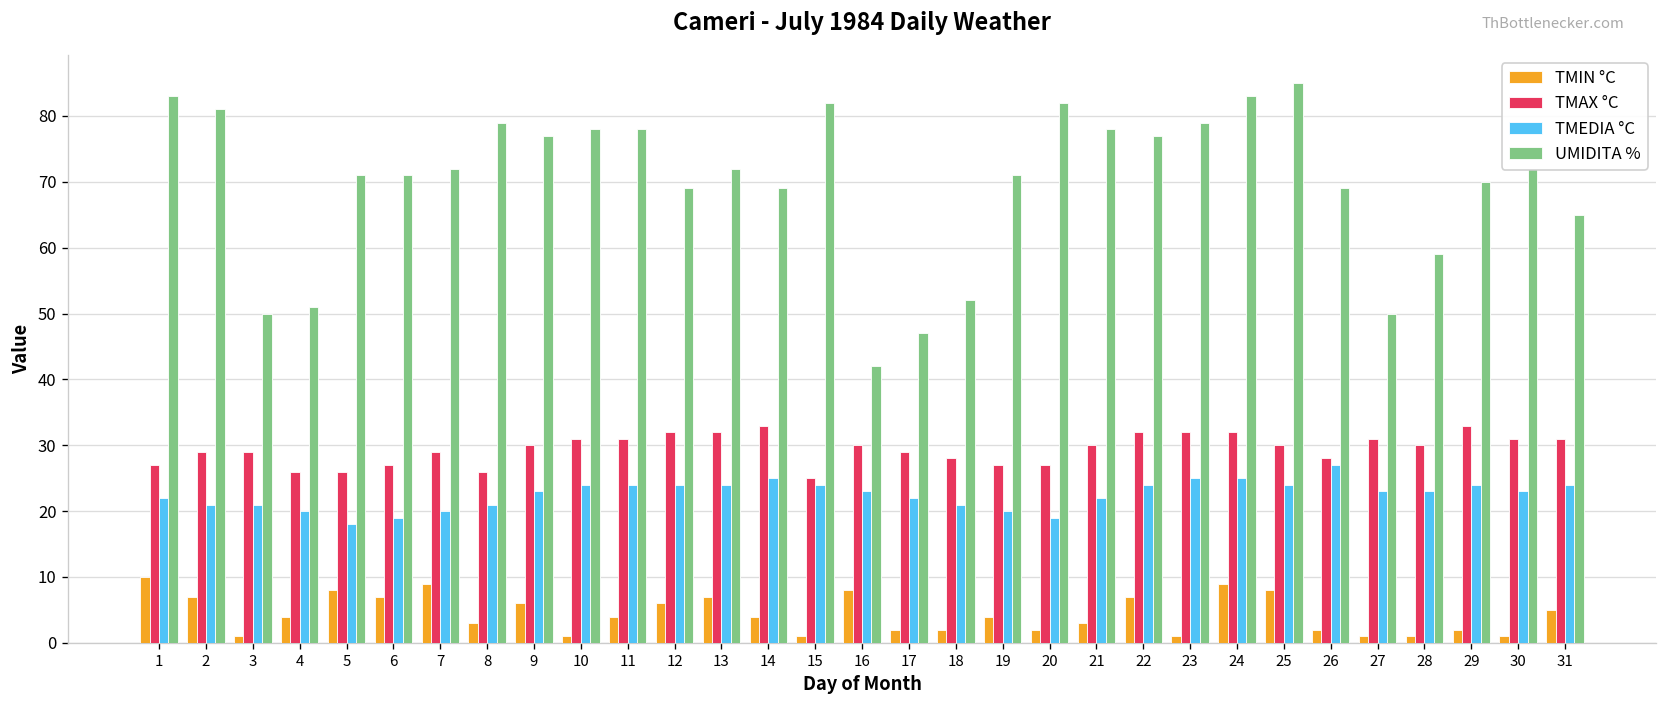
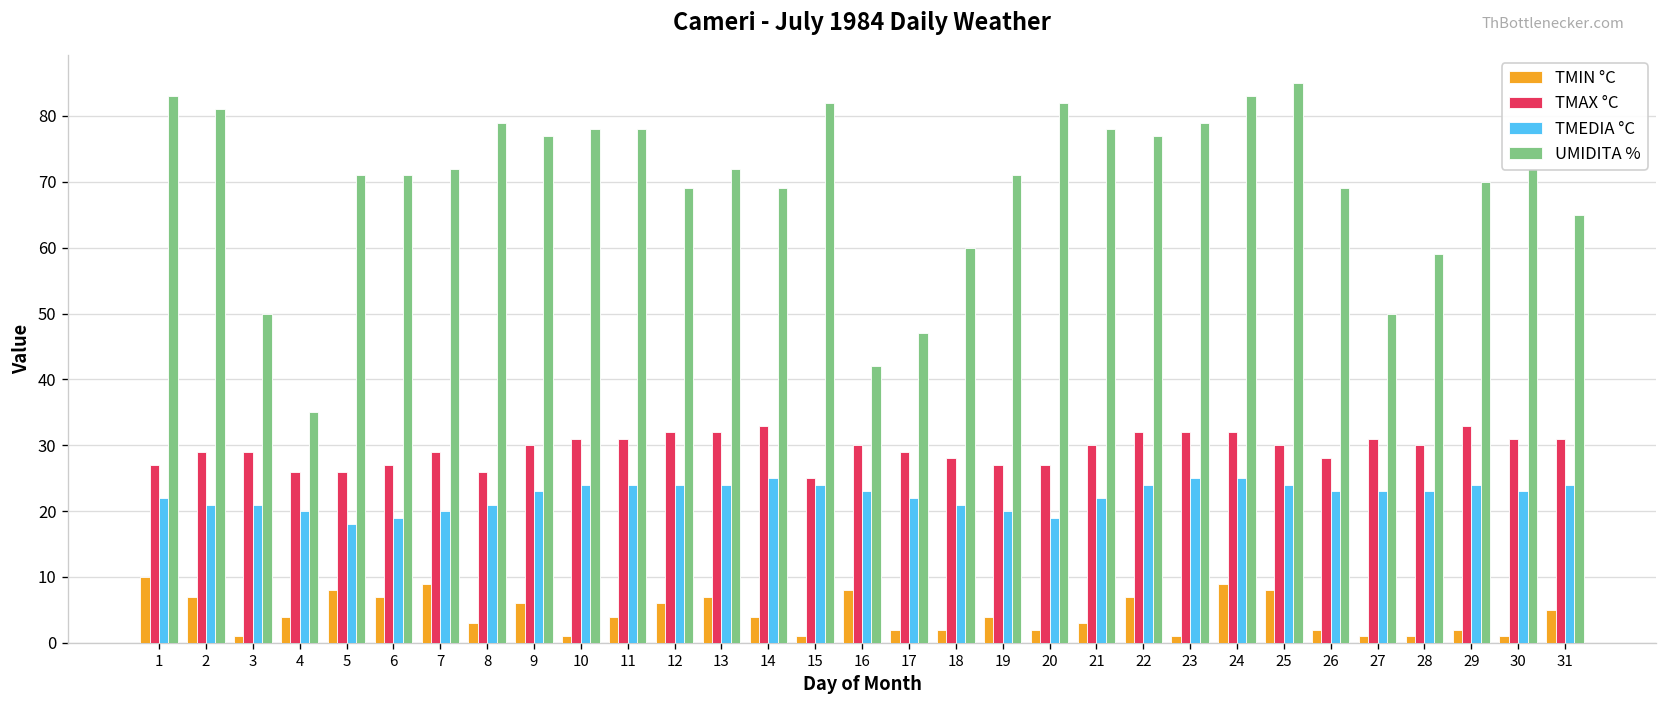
UMIDITA %, 4: 51 -> 35
UMIDITA %, 18: 52 -> 60
TMEDIA °C, 26: 27 -> 23
